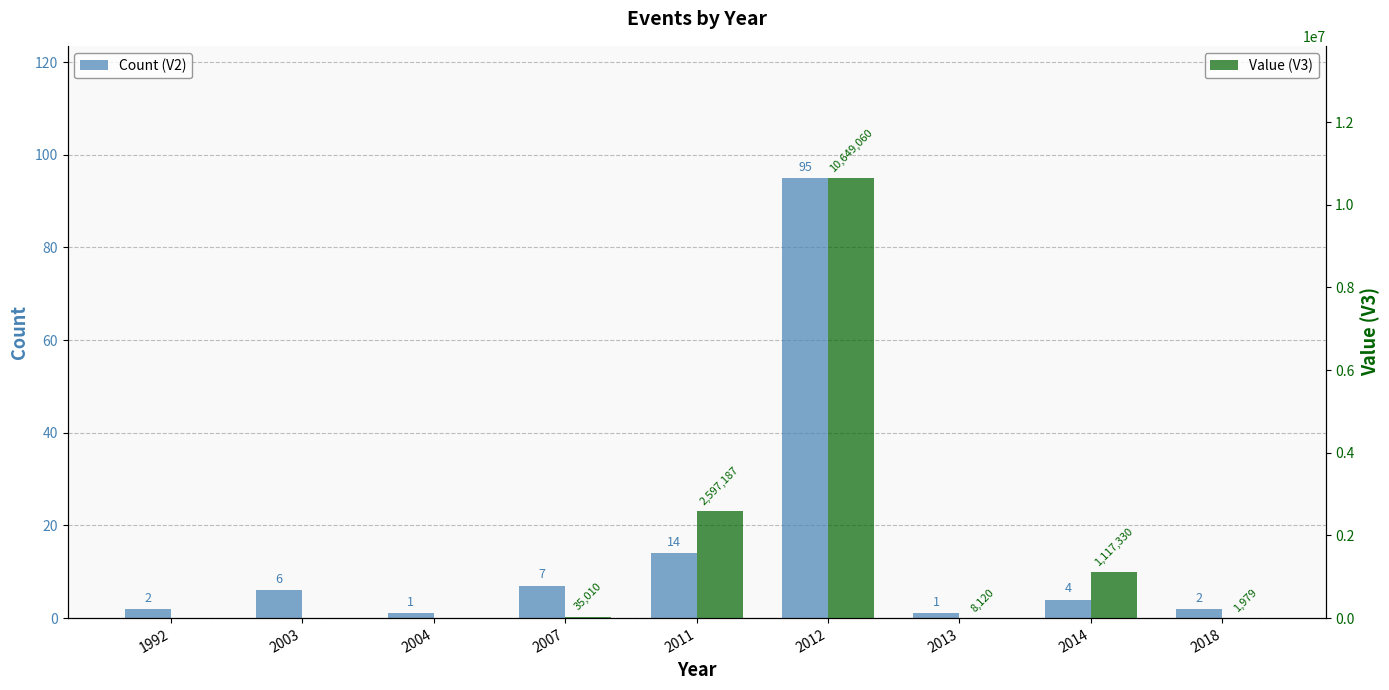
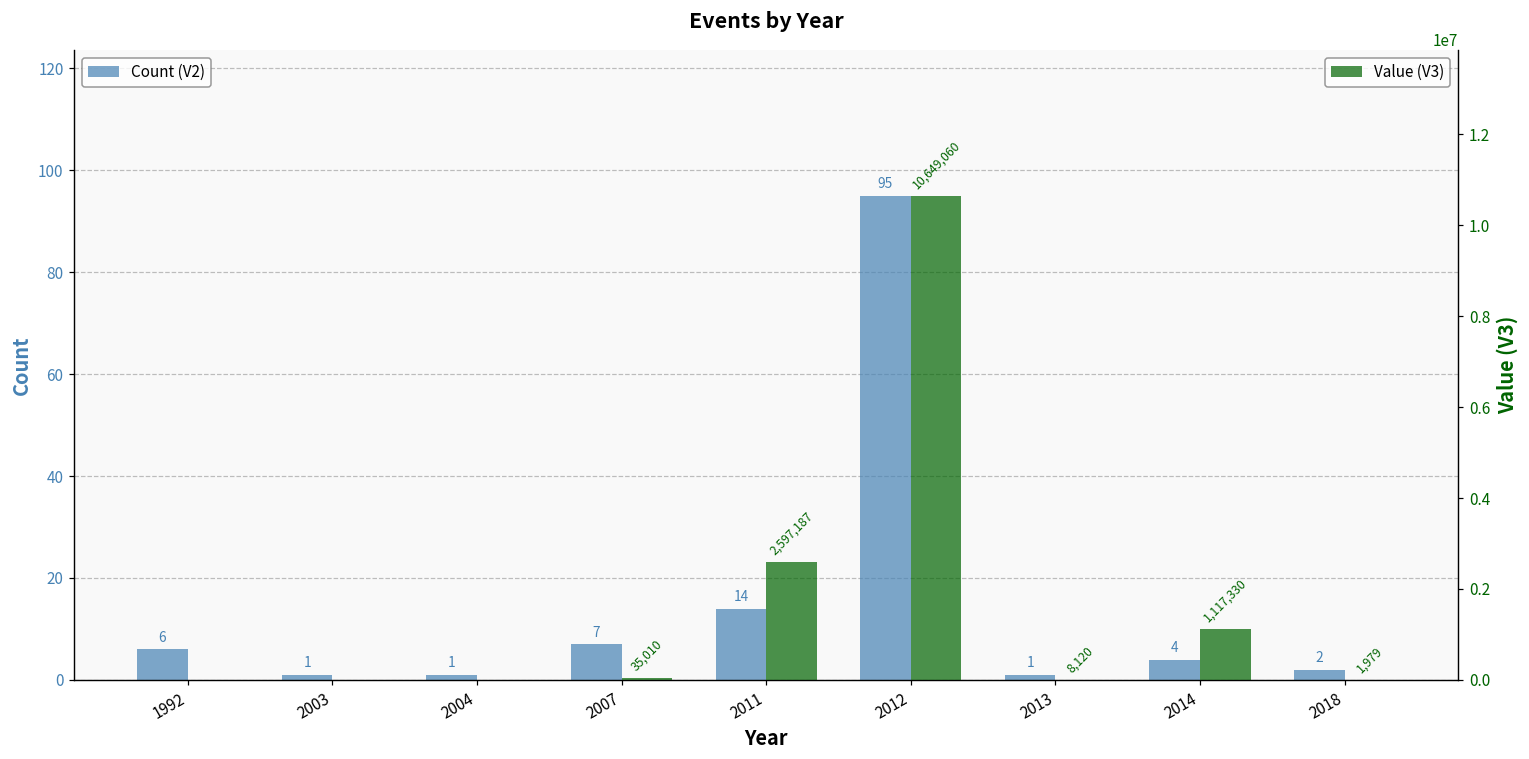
Count (V2), 1992: 2 -> 6
Count (V2), 2003: 6 -> 1
